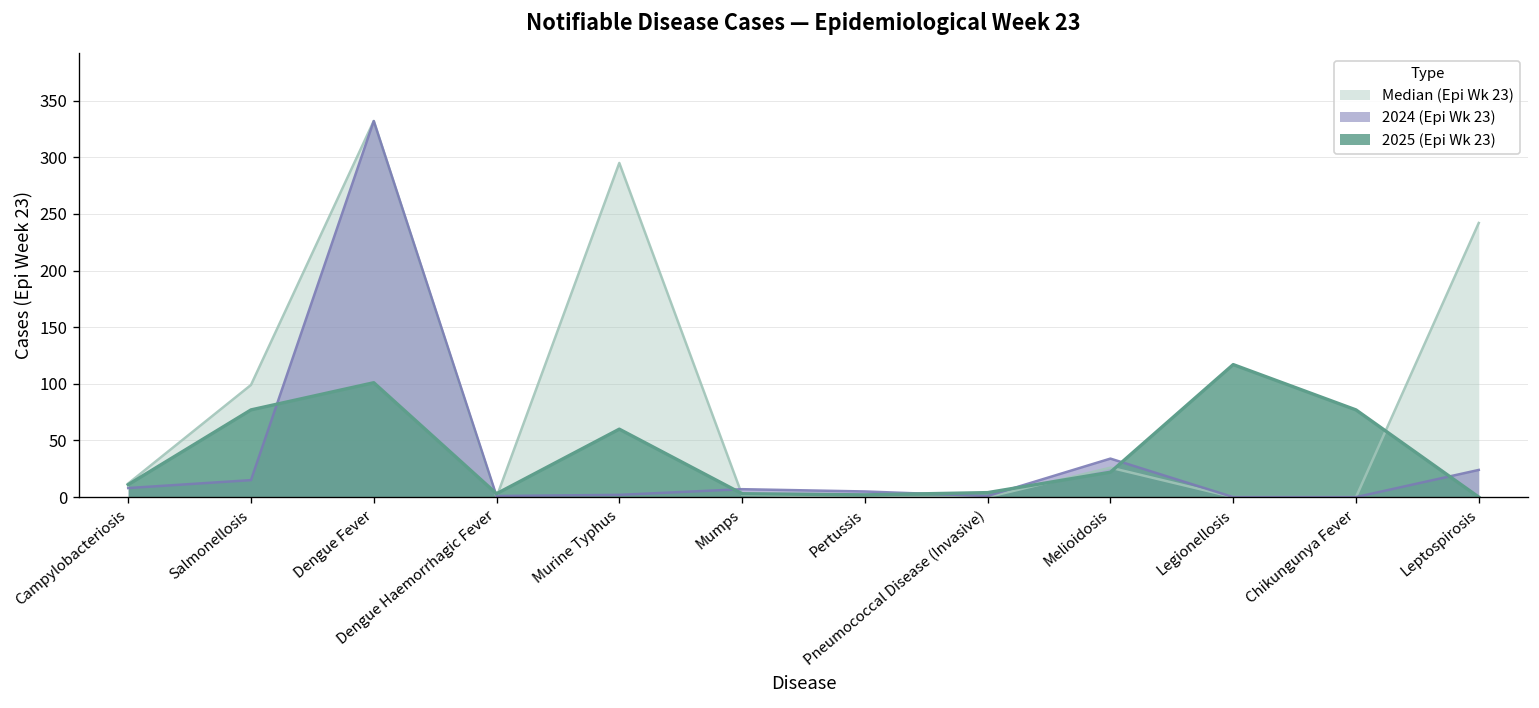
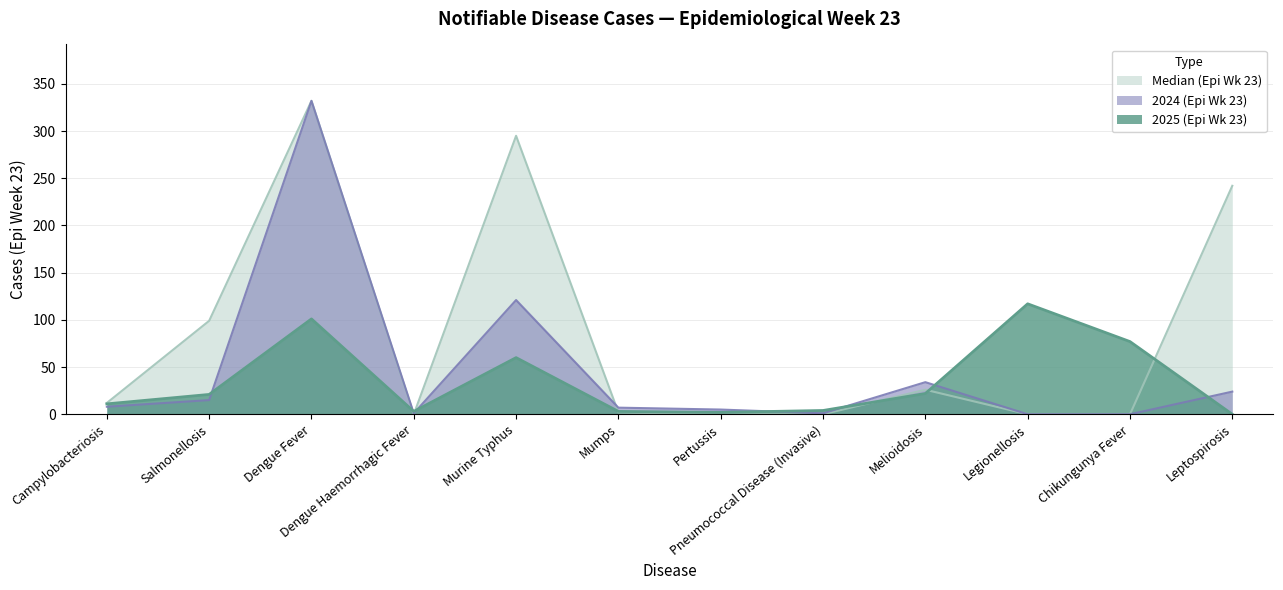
2025 (Epi Wk 23), Salmonellosis: 80 -> 20
2024 (Epi Wk 23), Murine Typhus: 0 -> 120
